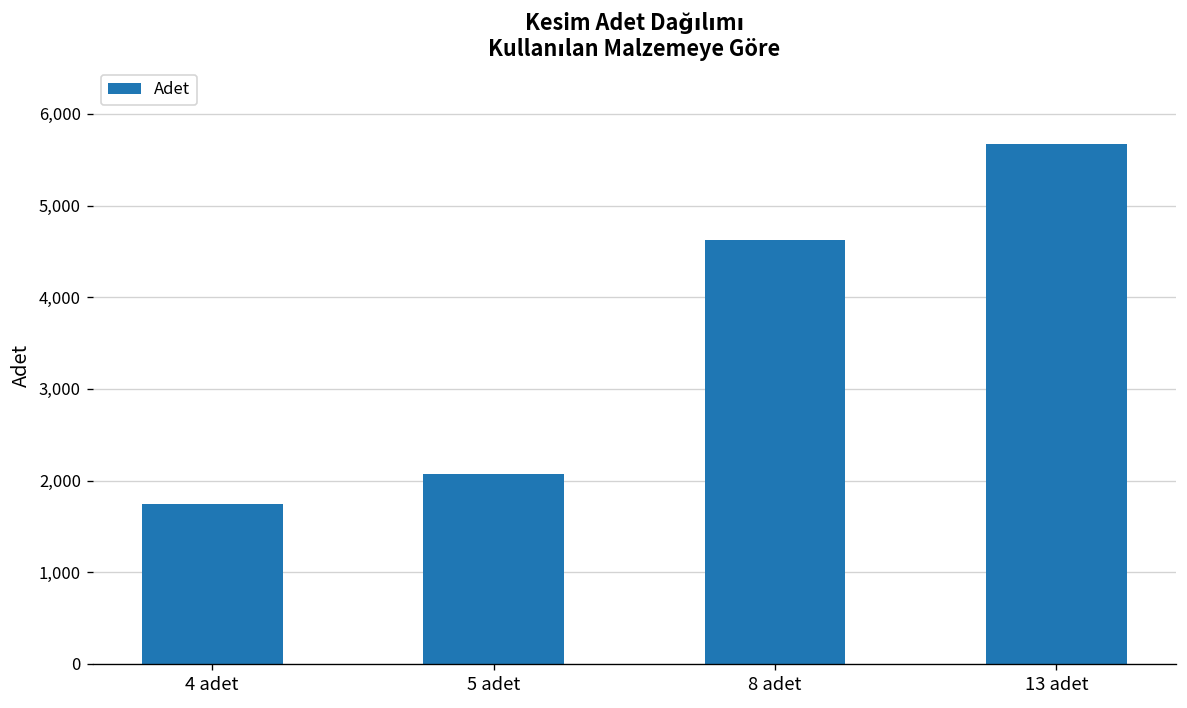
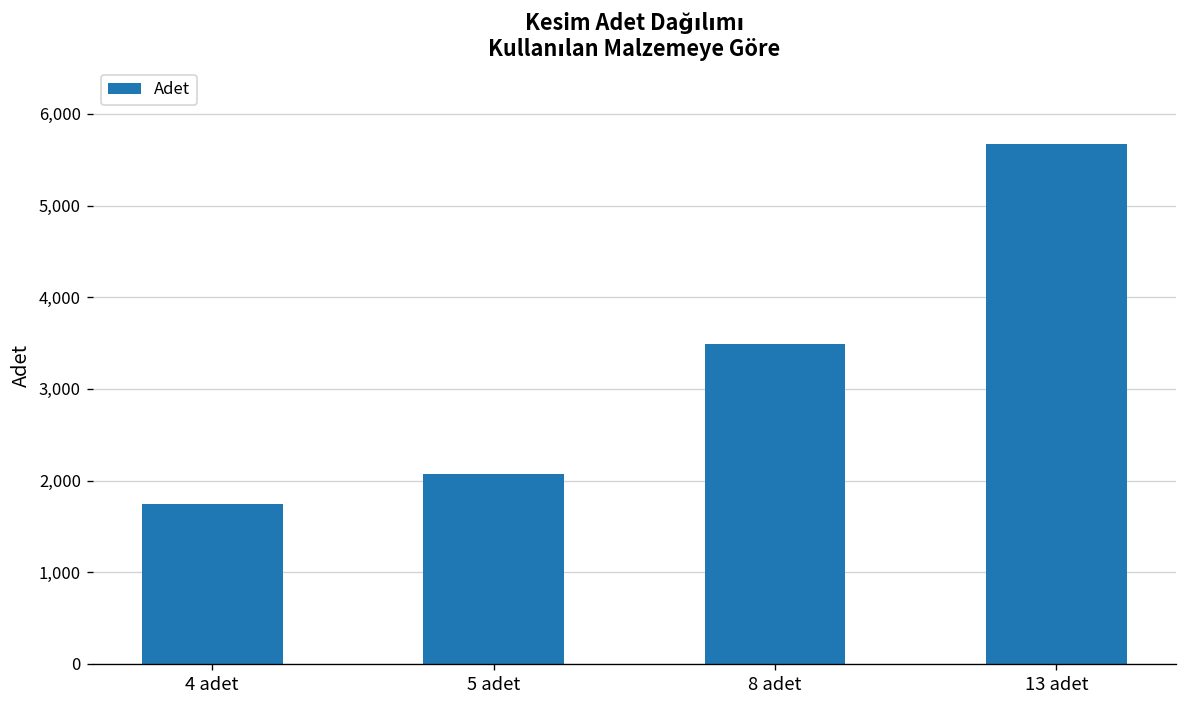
8 adet: 4,600 -> 3,500
